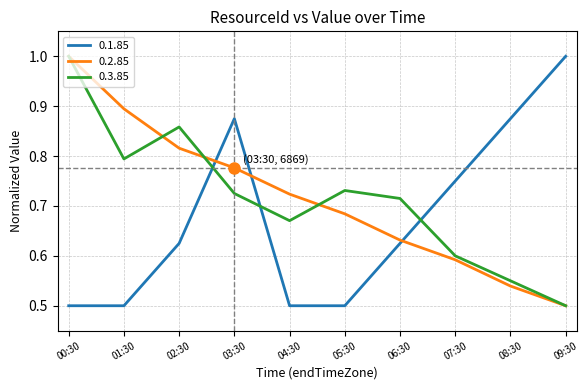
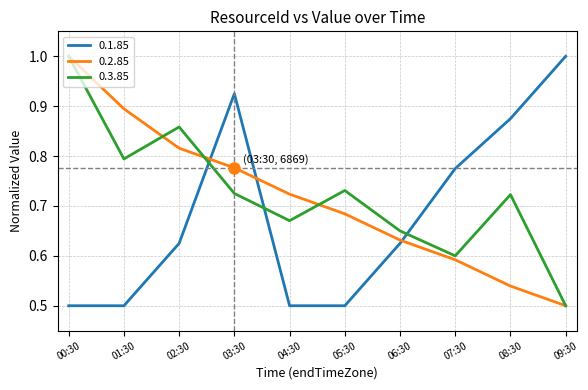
0.1.85, 03:30: 0.88 -> 0.93
0.3.85, 06:30: 0.72 -> 0.65
0.1.85, 07:30: 0.75 -> 0.77
0.3.85, 08:30: 0.55 -> 0.72
